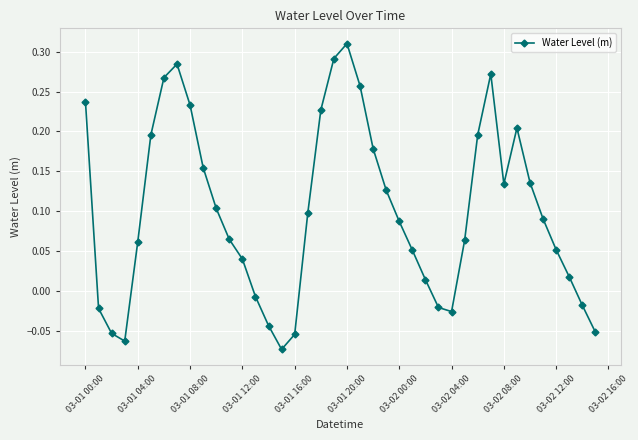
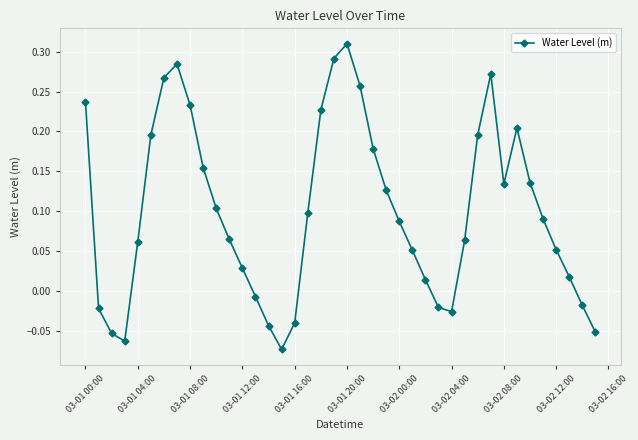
03-01 12:00: 0.04 -> 0.03
03-01 16:00: -0.05 -> -0.04
